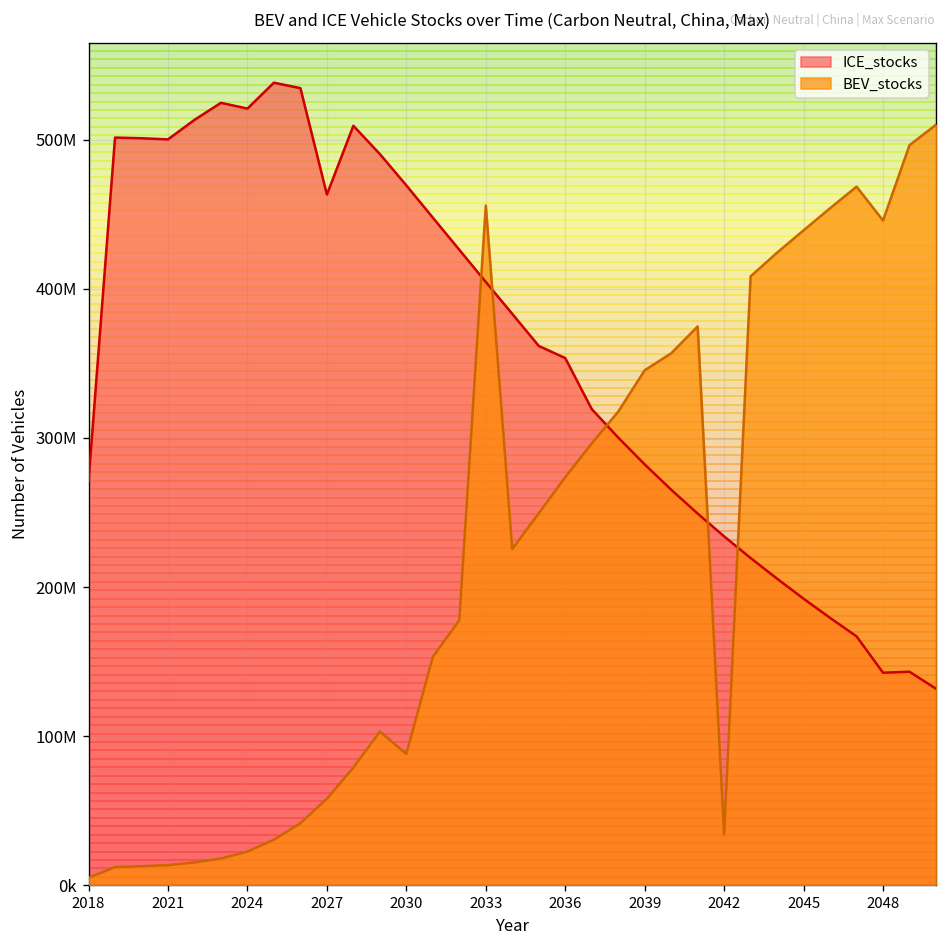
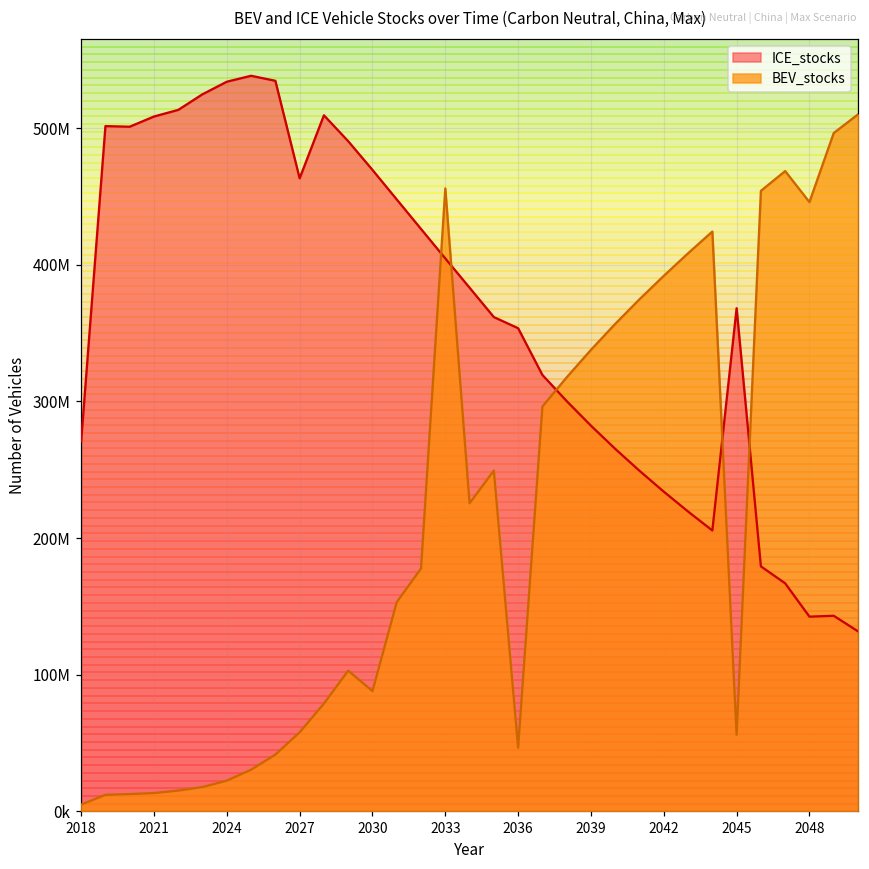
ICE_stocks, 2021: 500000000 -> 508000000
ICE_stocks, 2024: 521000000 -> 534000000
BEV_stocks, 2036: 274000000 -> 47000000
BEV_stocks, 2039: 345000000 -> 338000000
BEV_stocks, 2042: 34000000 -> 392000000
ICE_stocks, 2045: 192000000 -> 368000000
BEV_stocks, 2045: 439000000 -> 56000000
